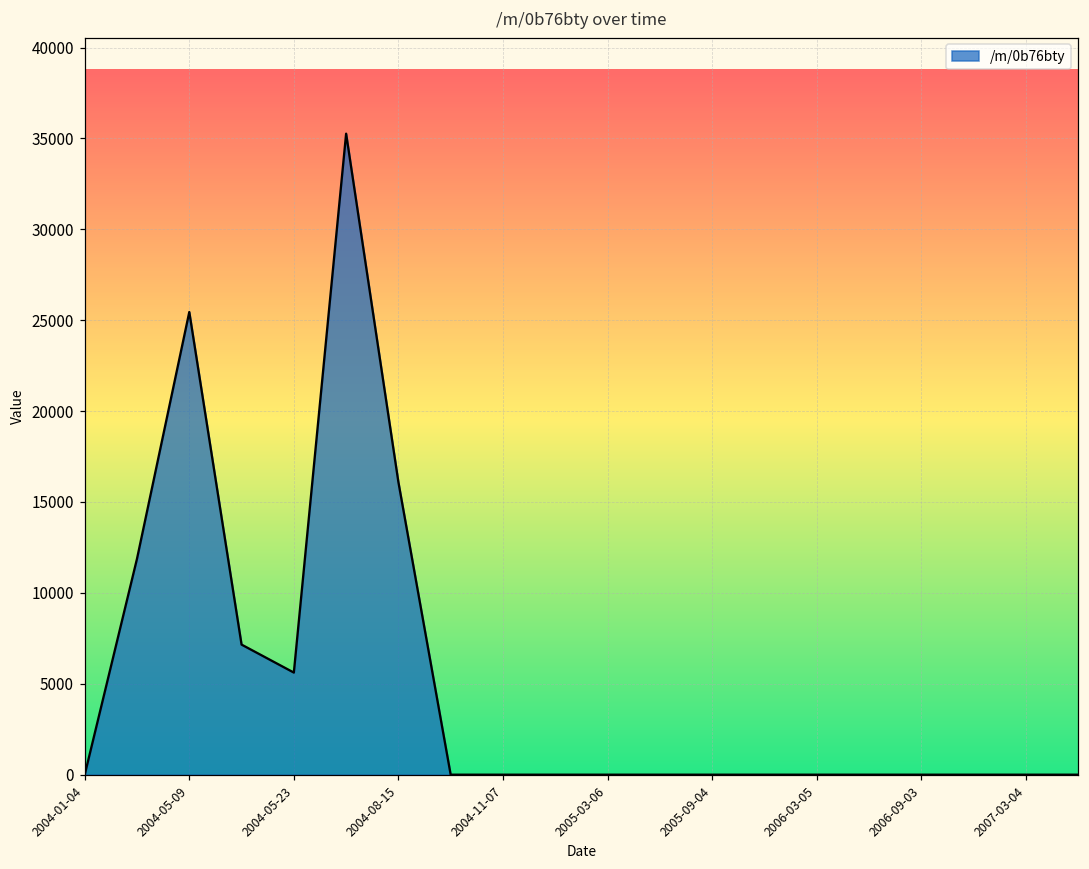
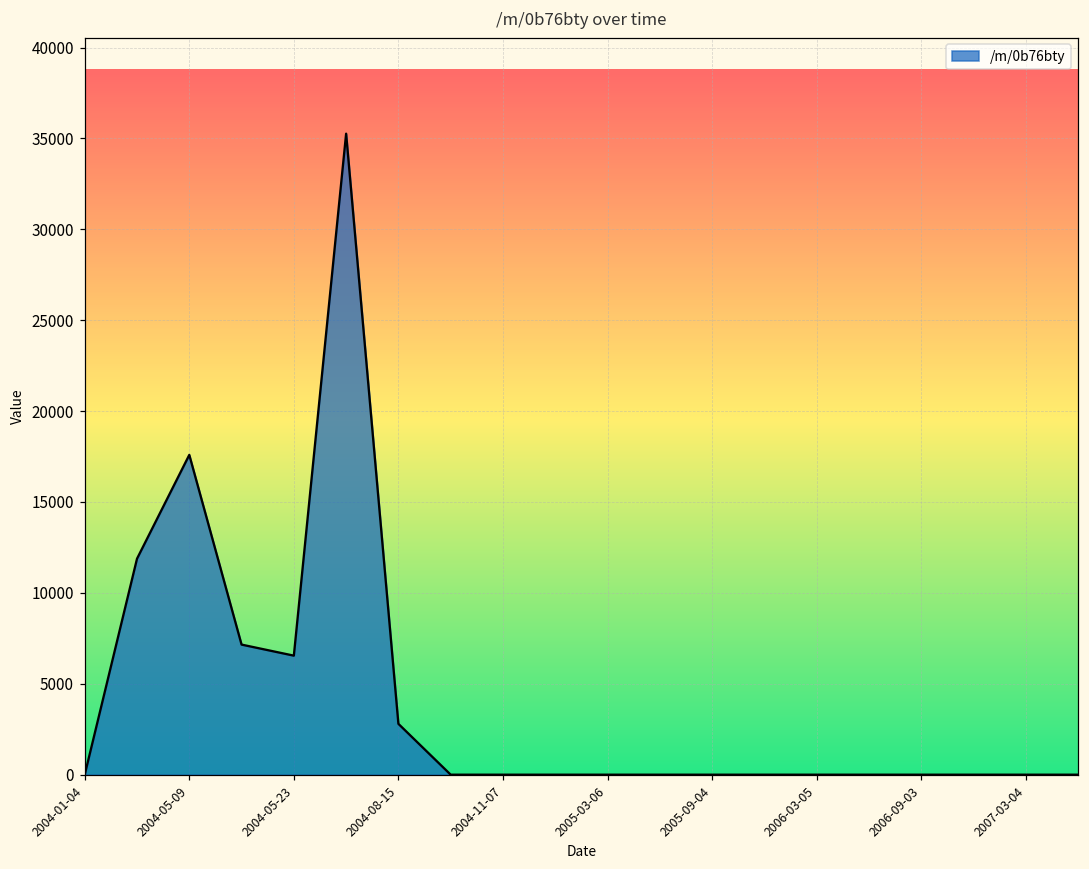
2004-05-09: 25400 -> 17600
2004-05-23: 5600 -> 6500
2004-08-15: 16100 -> 2800
